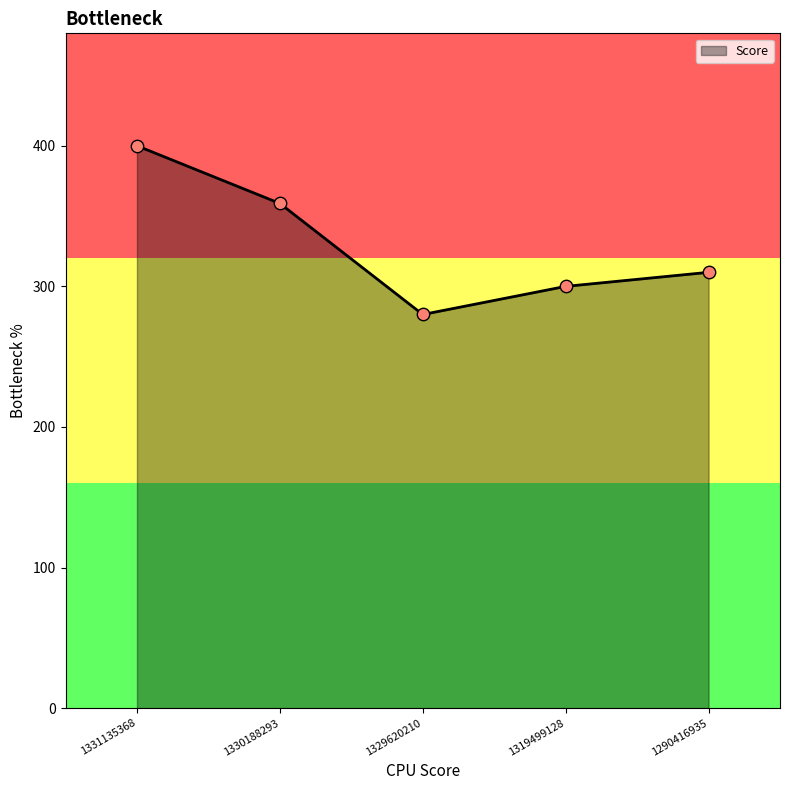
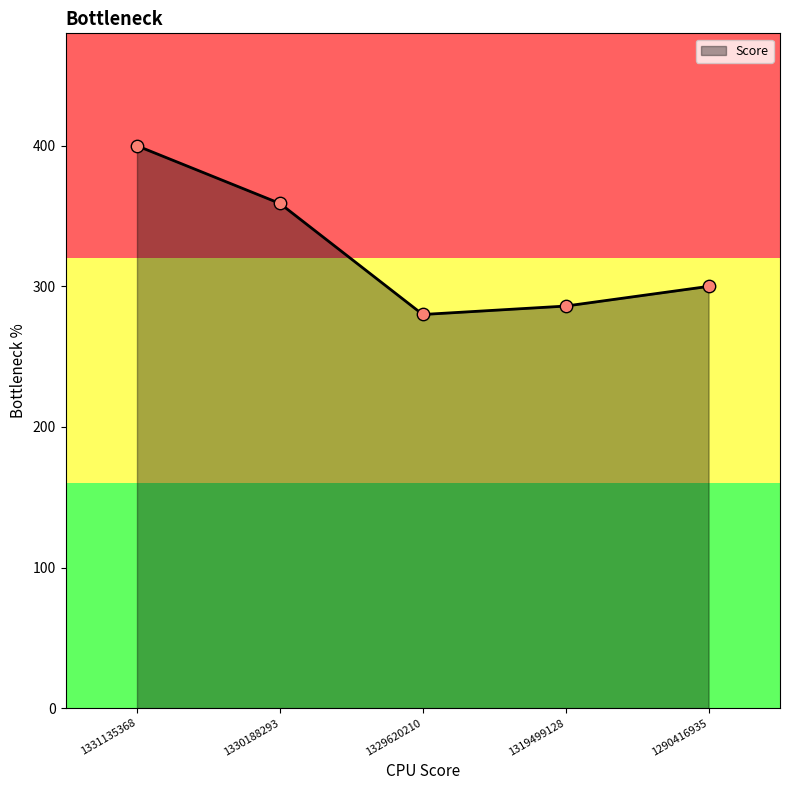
1319499128: 300 -> 286
1290416935: 310 -> 300
